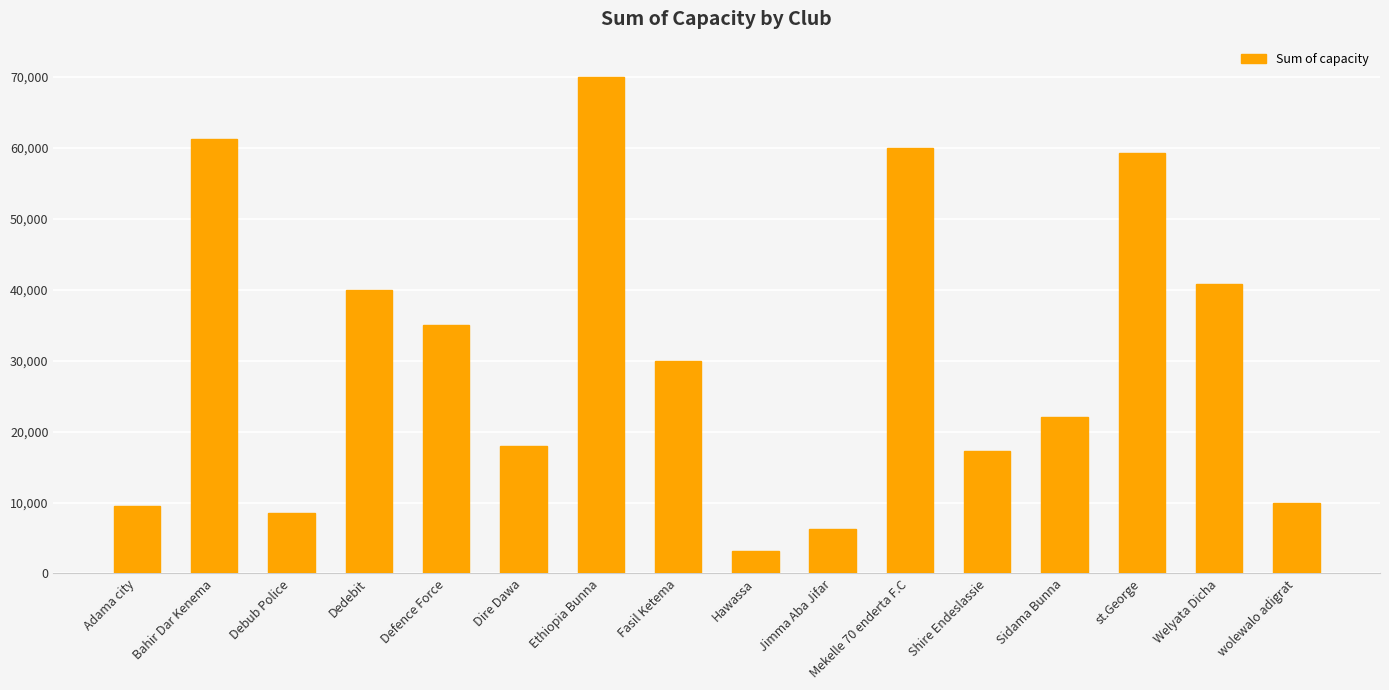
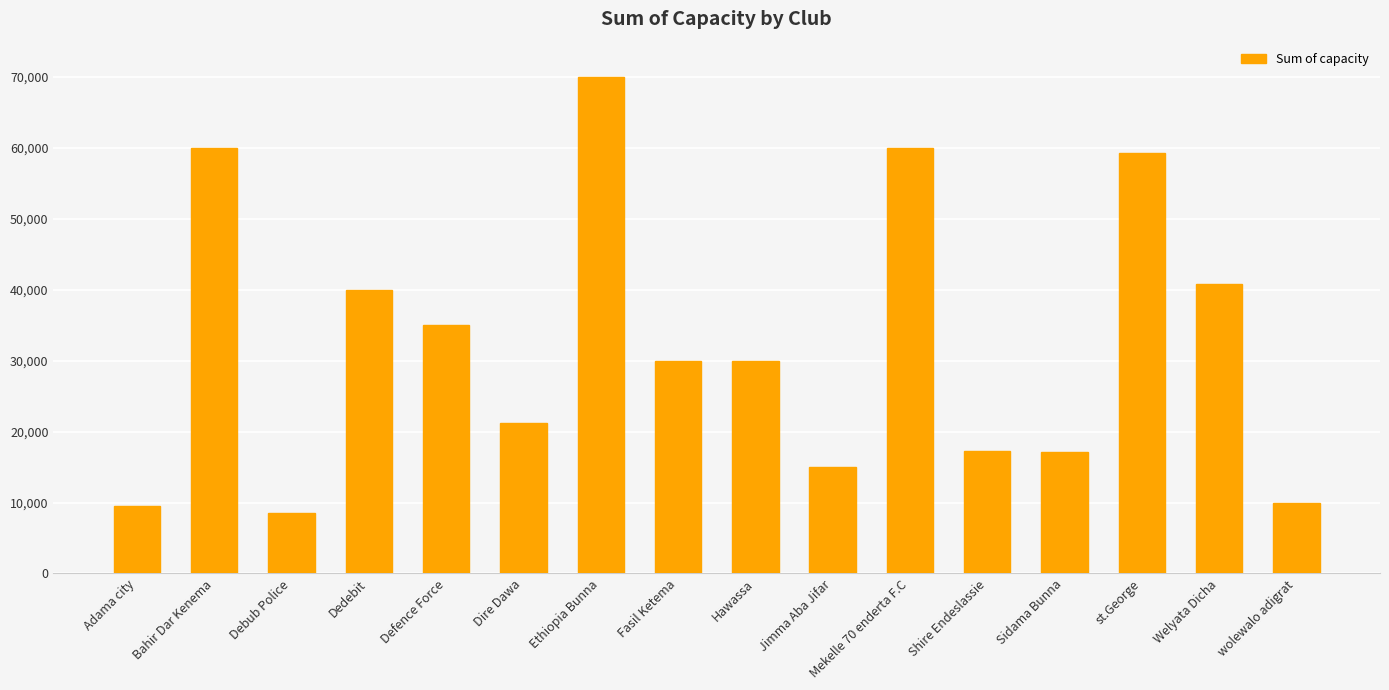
Bahir Dar Kenema: 61,000 -> 60,000
Dire Dawa: 18,000 -> 21,000
Hawassa: 3,000 -> 30,000
Jimma Aba Jifar: 6,000 -> 15,000
Sidama Bunna: 22,000 -> 17,000
